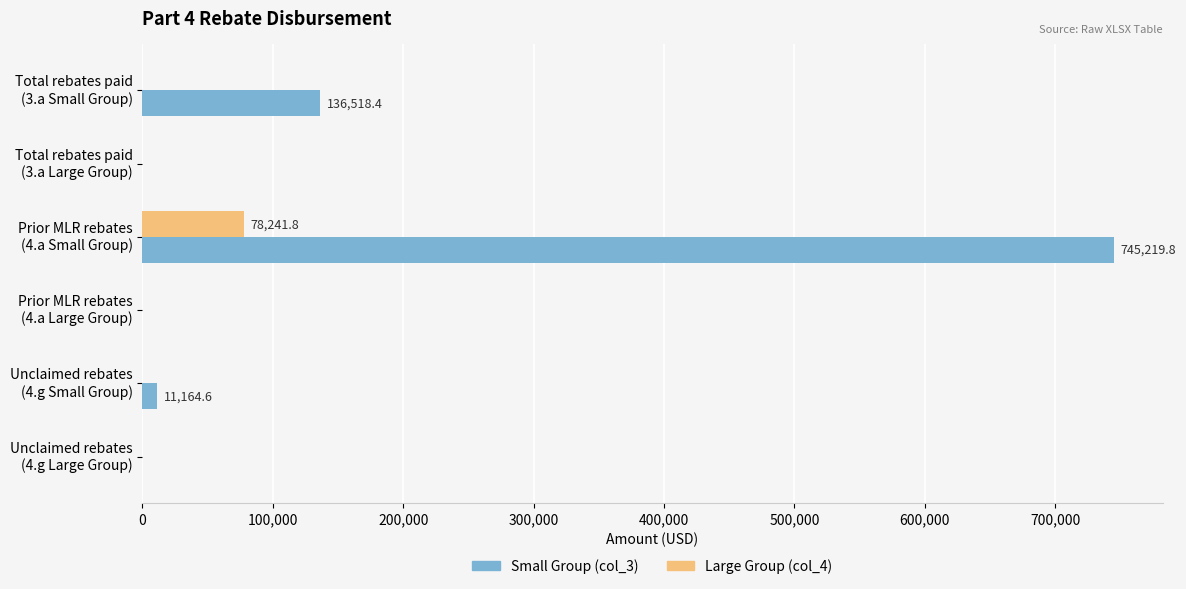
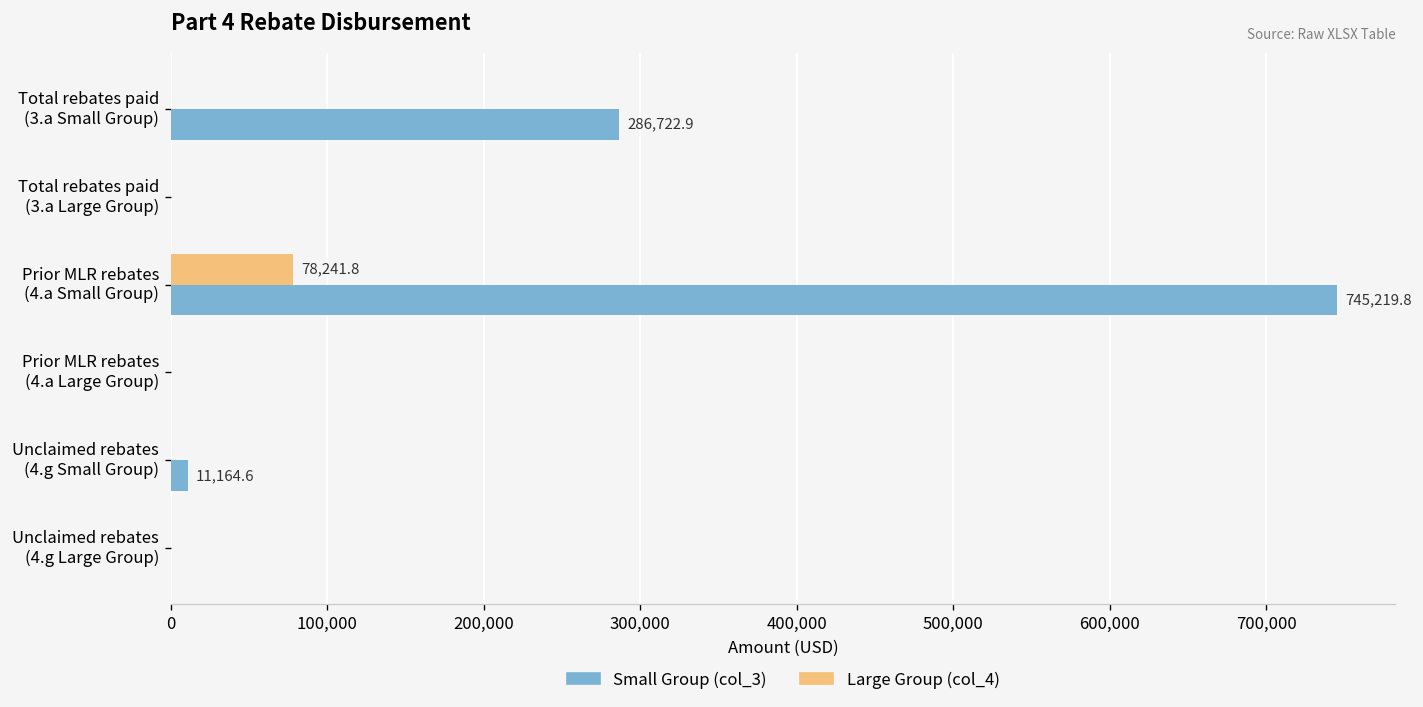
Small Group (col_3), Total rebates paid (3.a Small Group): 136,518.4 -> 286,722.9
